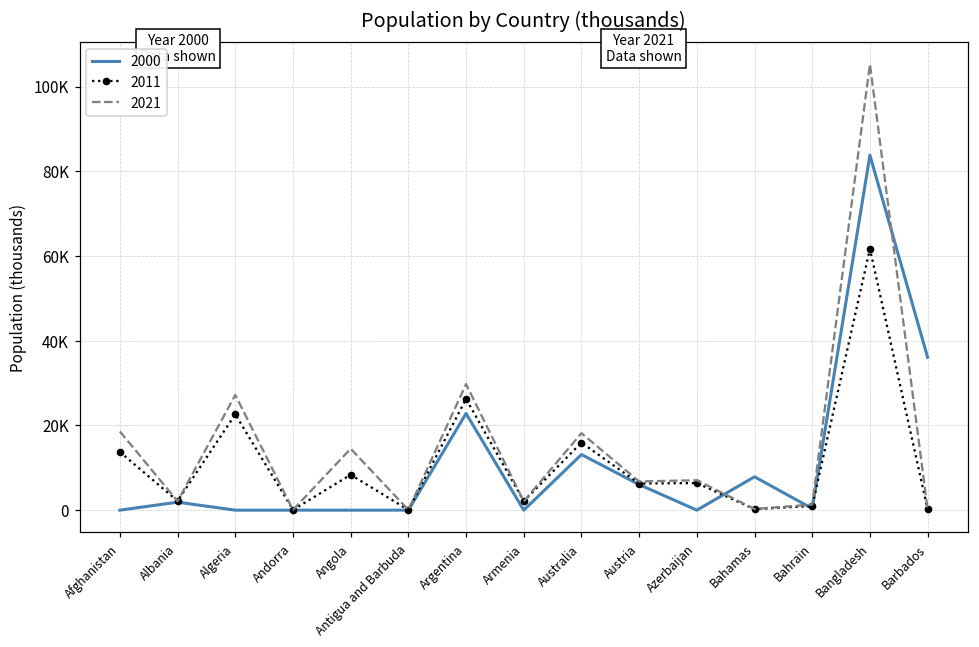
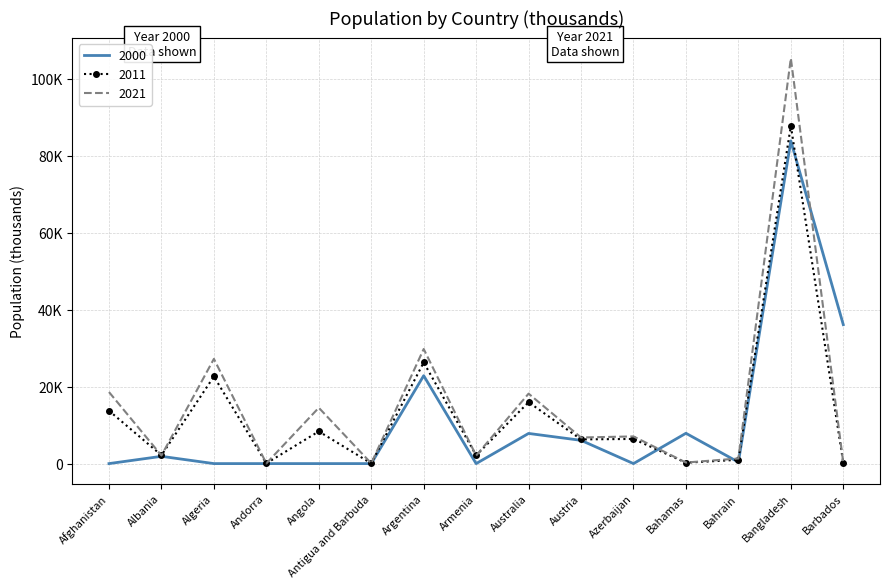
2000, Australia: 13000 -> 8000
2011, Bangladesh: 62000 -> 88000
